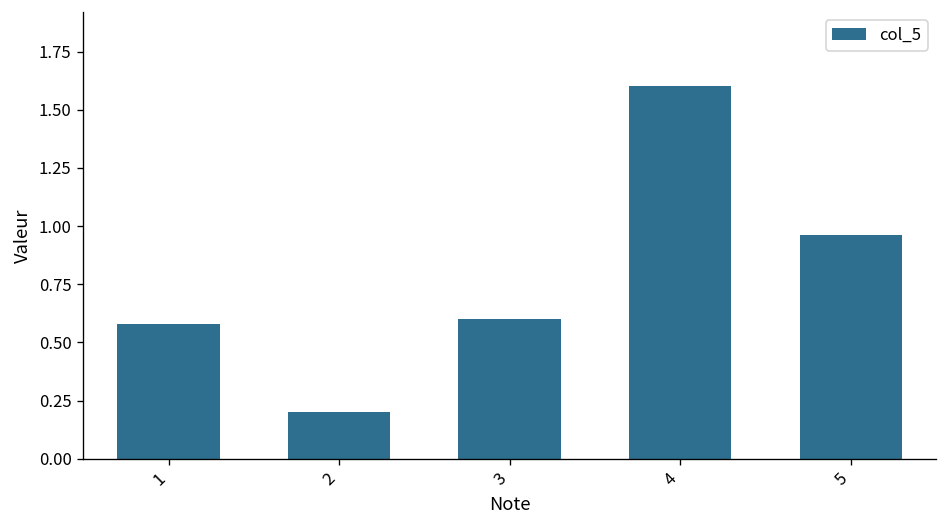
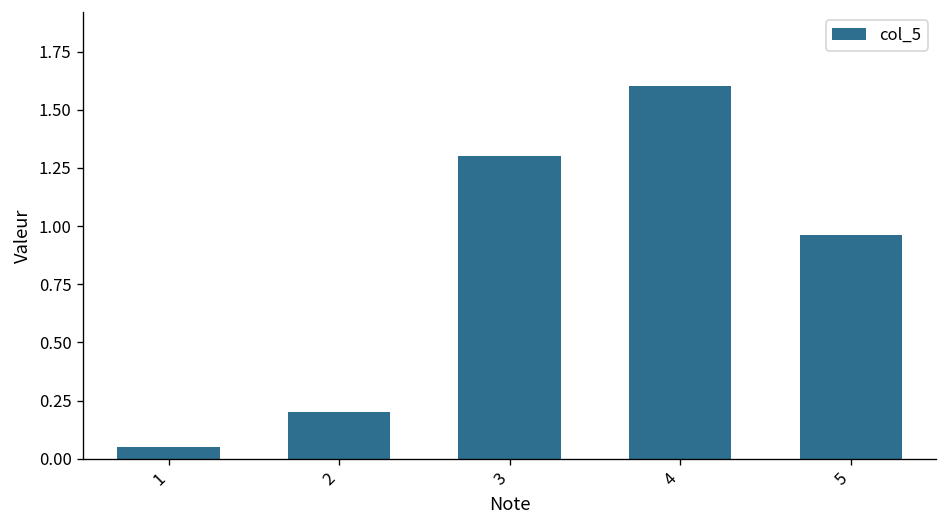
1: 0.58 -> 0.05
3: 0.6 -> 1.3
